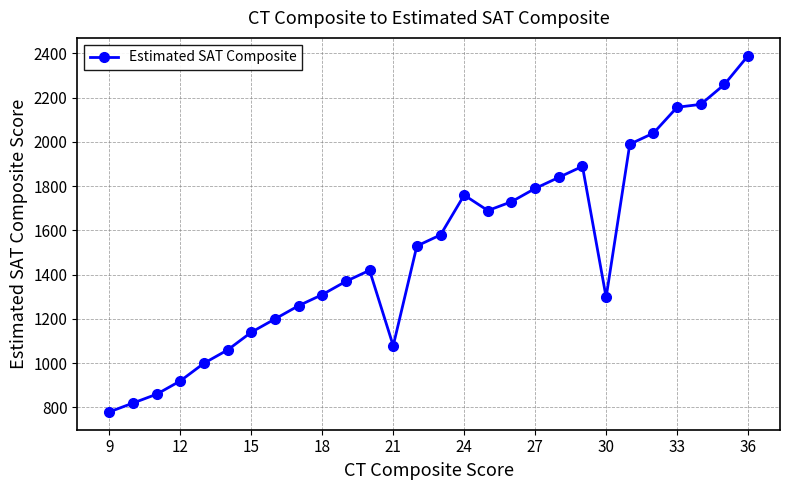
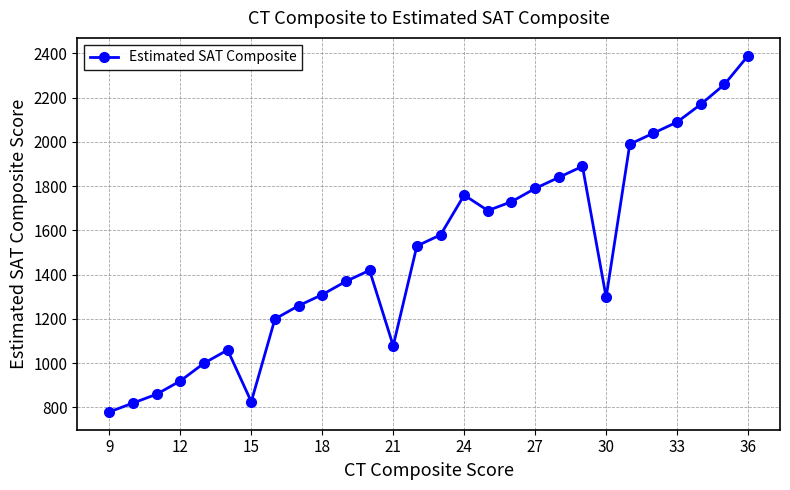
15: 1140 -> 830
33: 2160 -> 2090
